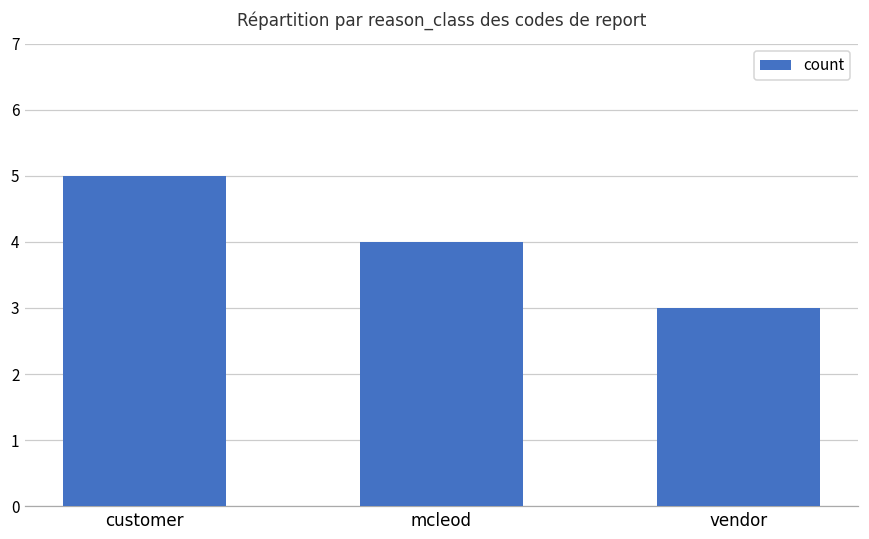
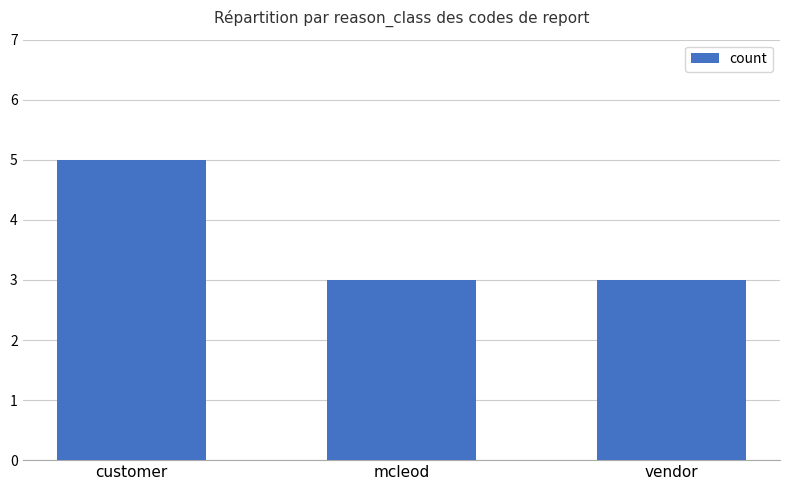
mcleod: 4 -> 3
